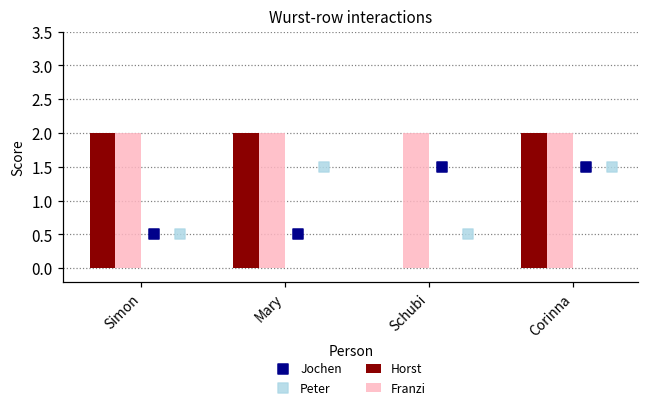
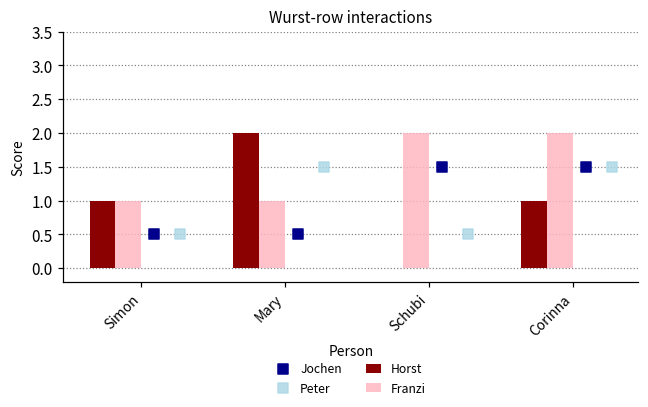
Horst, Simon: 2 -> 1
Franzi, Simon: 2 -> 1
Franzi, Mary: 2 -> 1
Horst, Corinna: 2 -> 1
